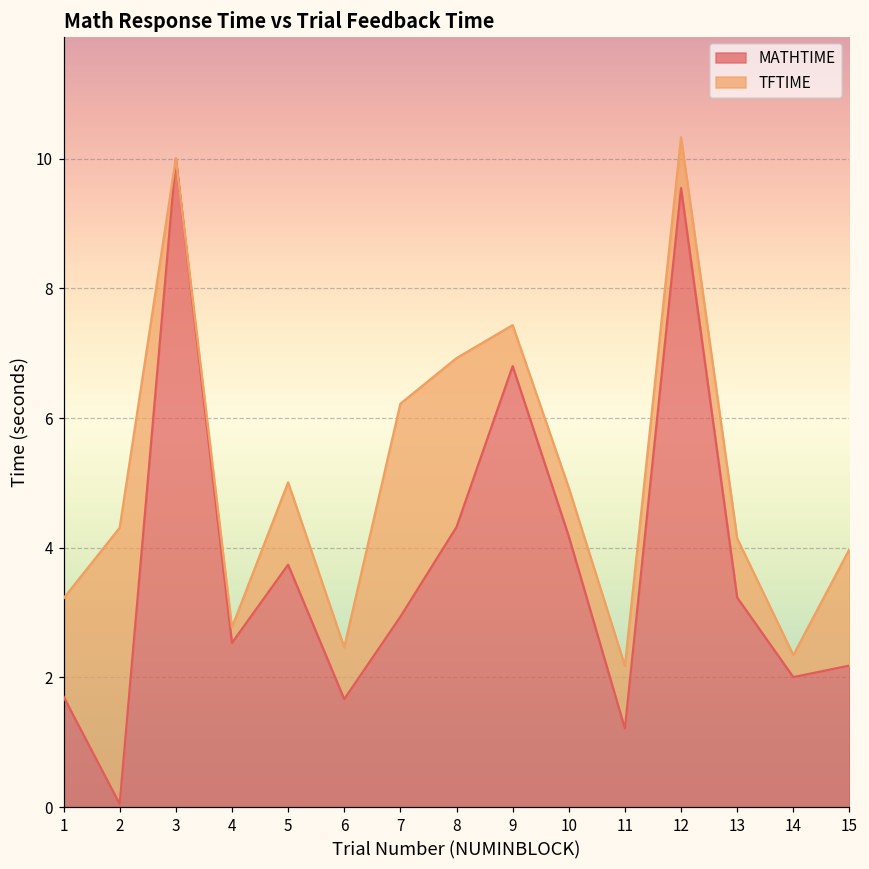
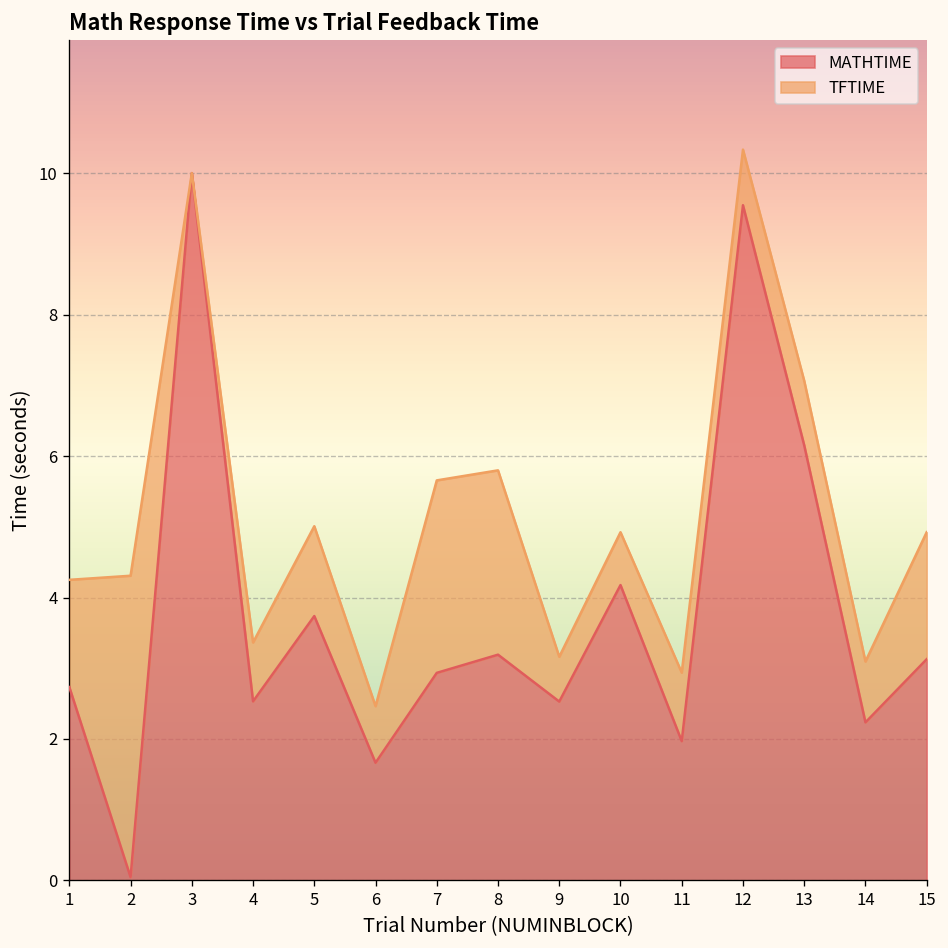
MATHTIME, 1: 1.7 -> 2.7
TFTIME, 4: 0.2 -> 0.8
TFTIME, 7: 3.3 -> 2.7
MATHTIME, 8: 4.3 -> 3.2
MATHTIME, 9: 6.8 -> 2.5
MATHTIME, 11: 1.2 -> 2.0
MATHTIME, 13: 3.2 -> 6.2
MATHTIME, 14: 2.0 -> 2.2
TFTIME, 14: 0.3 -> 0.9
MATHTIME, 15: 2.2 -> 3.1
